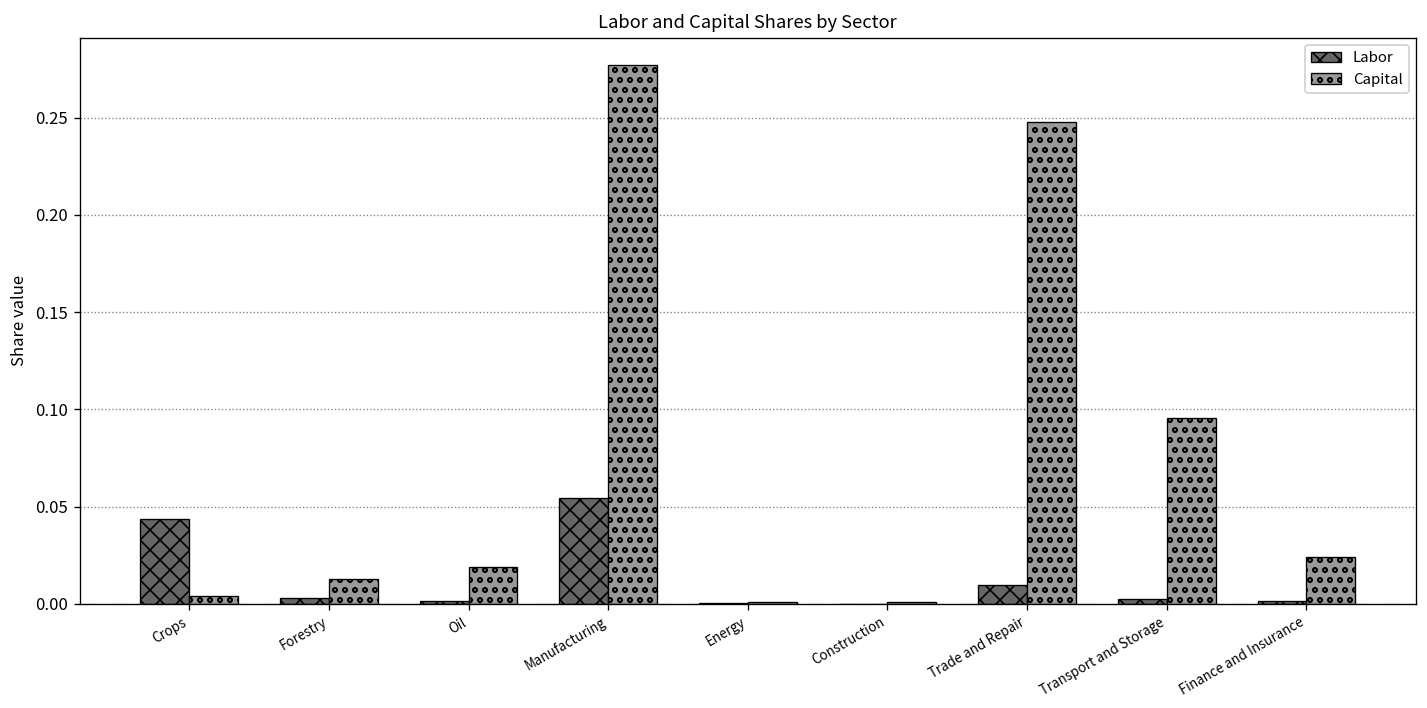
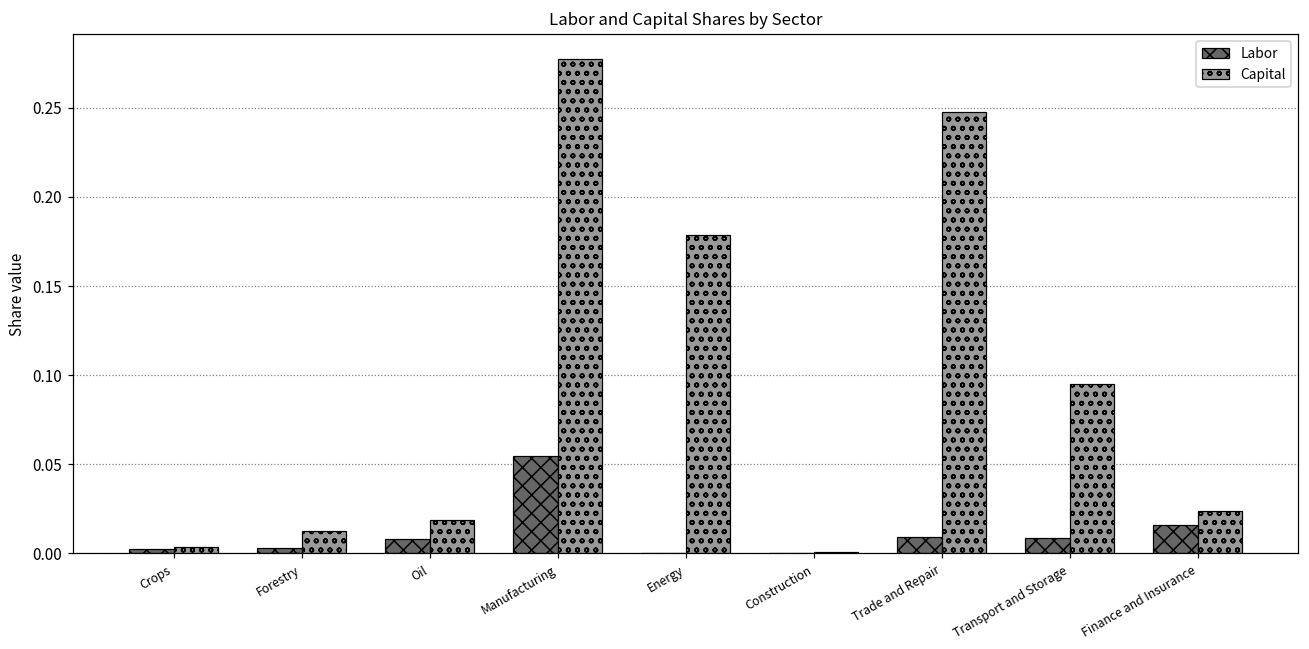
Labor, Crops: 0.044 -> 0.003
Labor, Oil: 0.001 -> 0.008
Capital, Energy: 0.001 -> 0.179
Labor, Transport and Storage: 0.003 -> 0.009
Labor, Finance and Insurance: 0.001 -> 0.016
